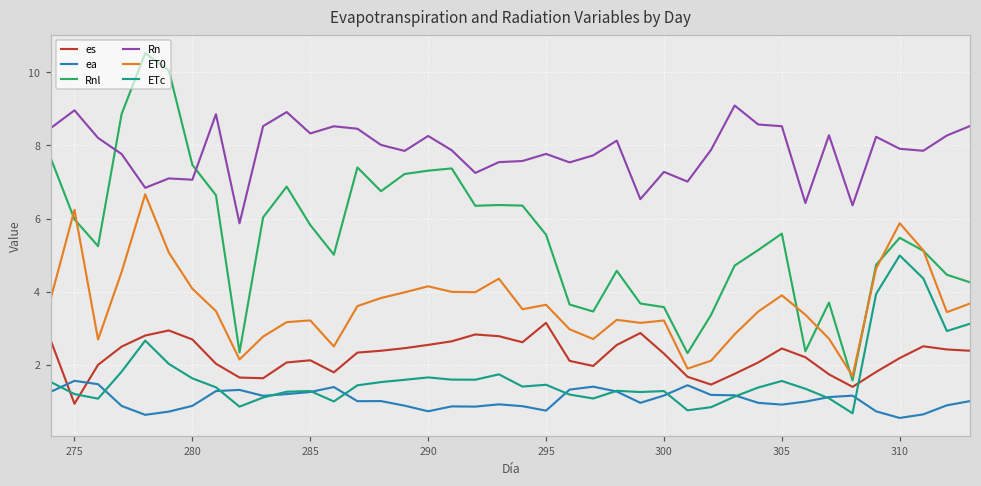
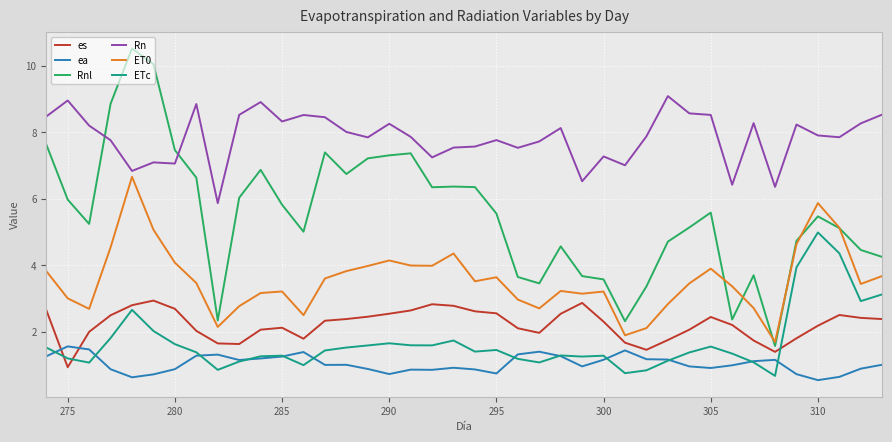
ET0, 275: 6.2 -> 3.0
es, 295: 3.2 -> 2.6
